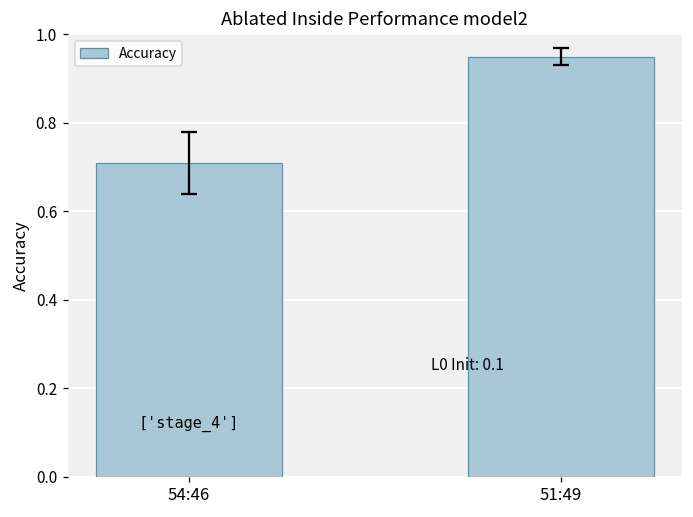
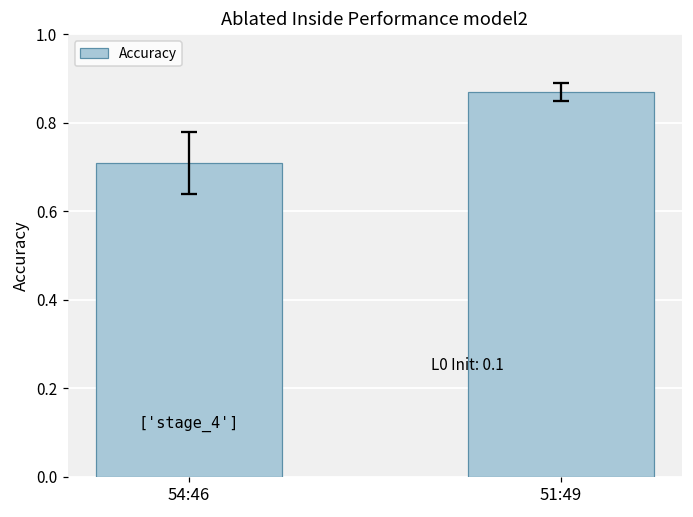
Accuracy, 51:49: 0.95 -> 0.87
